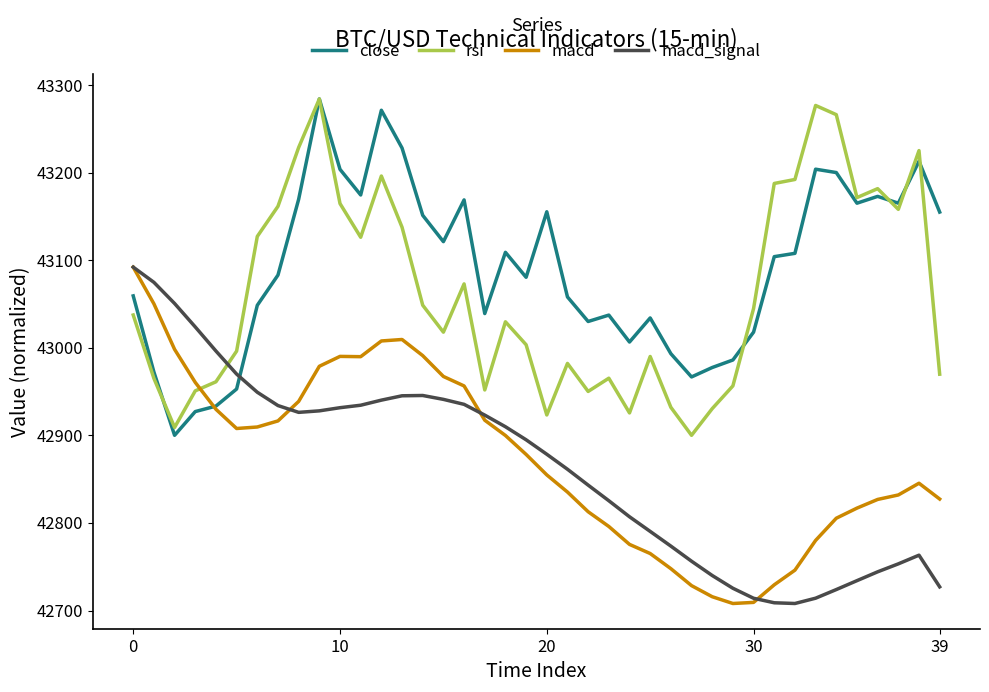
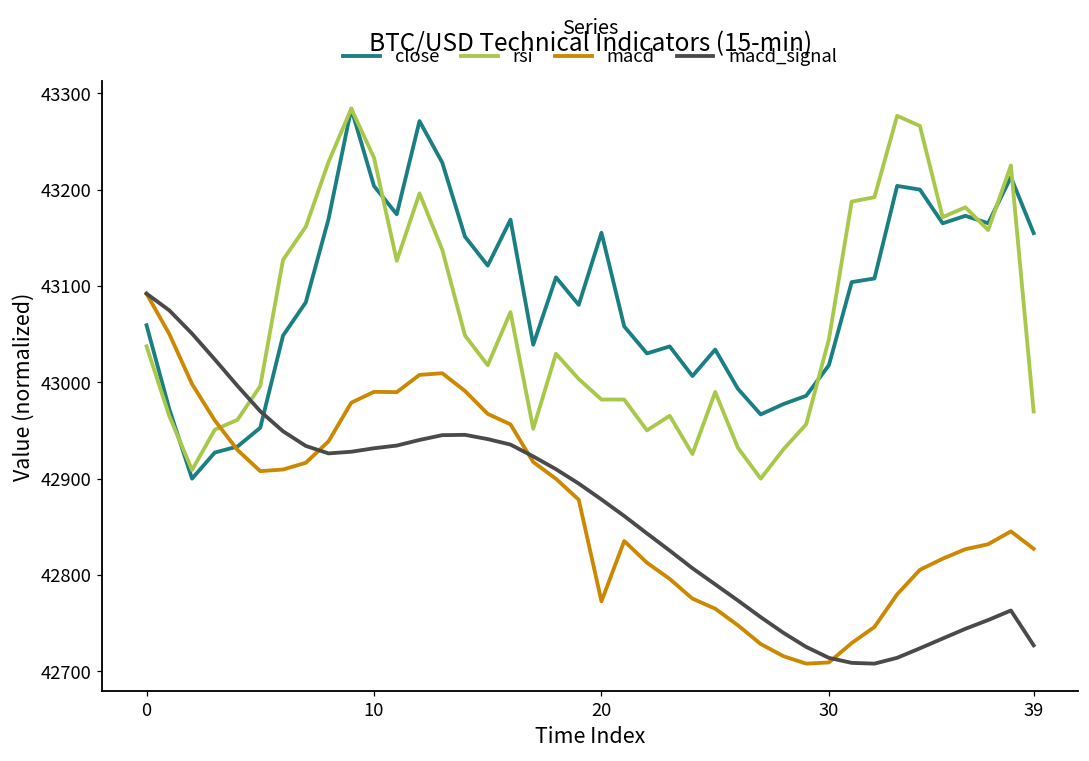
rsi, 10: 43160 -> 43230
rsi, 20: 42920 -> 42980
macd, 20: 42850 -> 42770
